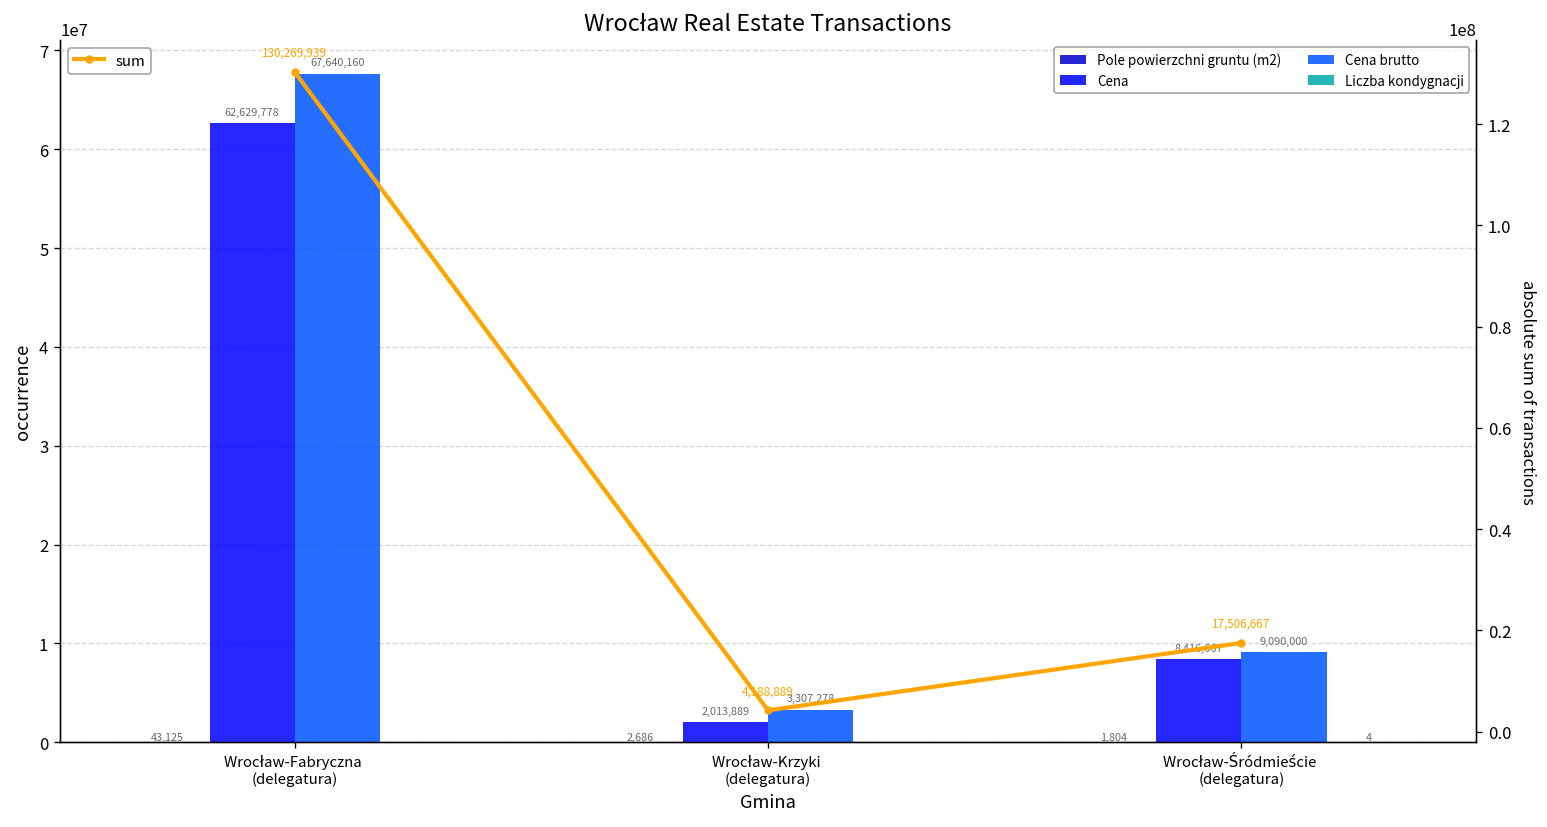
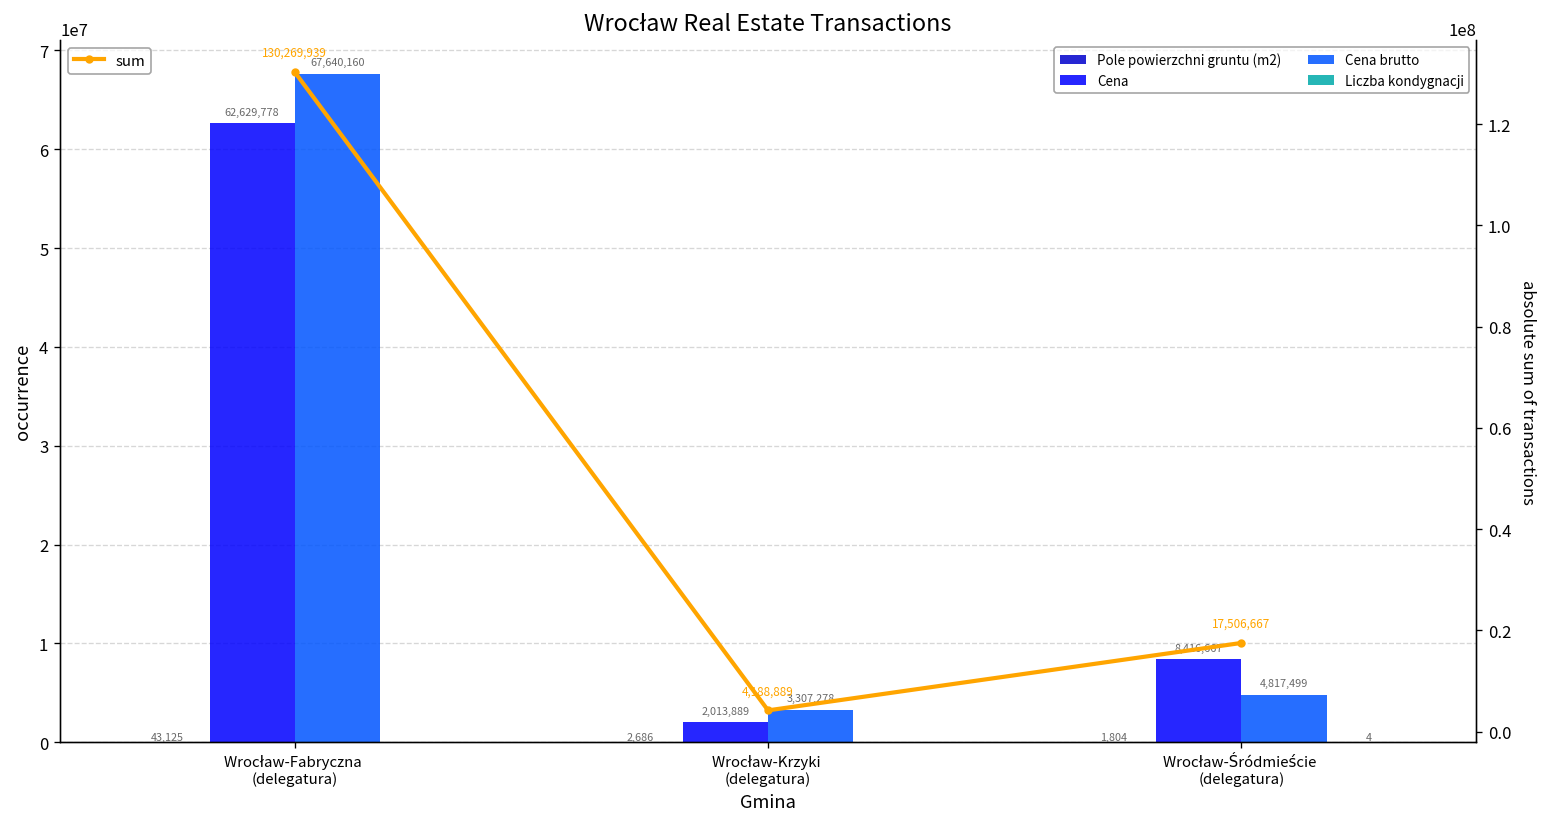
Cena brutto, Wrocław-Śródmieście (delegatura): 9,090,000 -> 4,817,499
